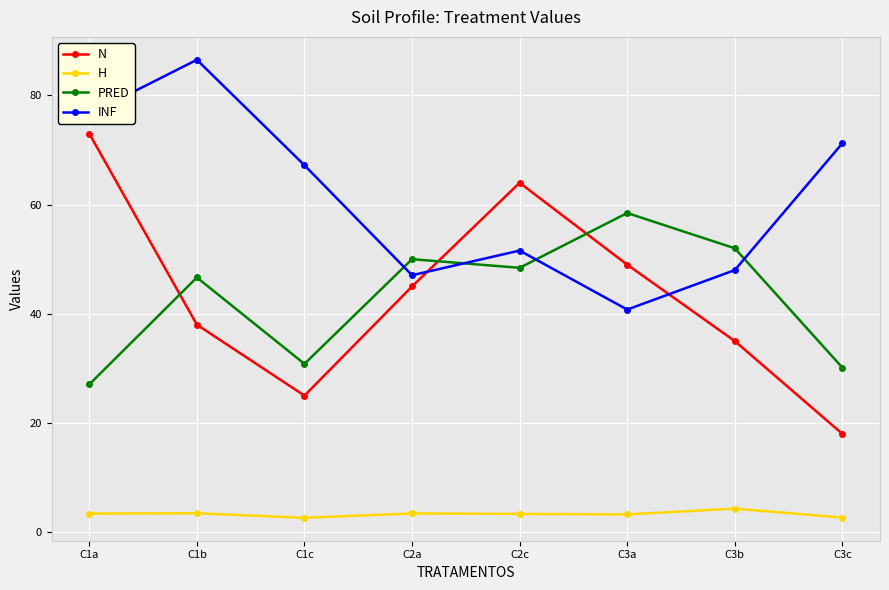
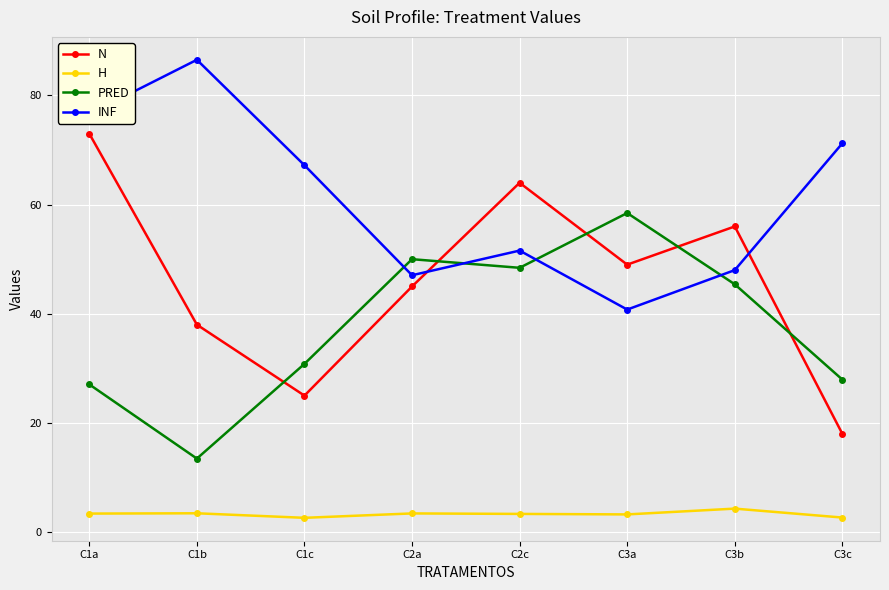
PRED, C1b: 47 -> 13
N, C3b: 35 -> 56
PRED, C3b: 52 -> 45
PRED, C3c: 30 -> 28
